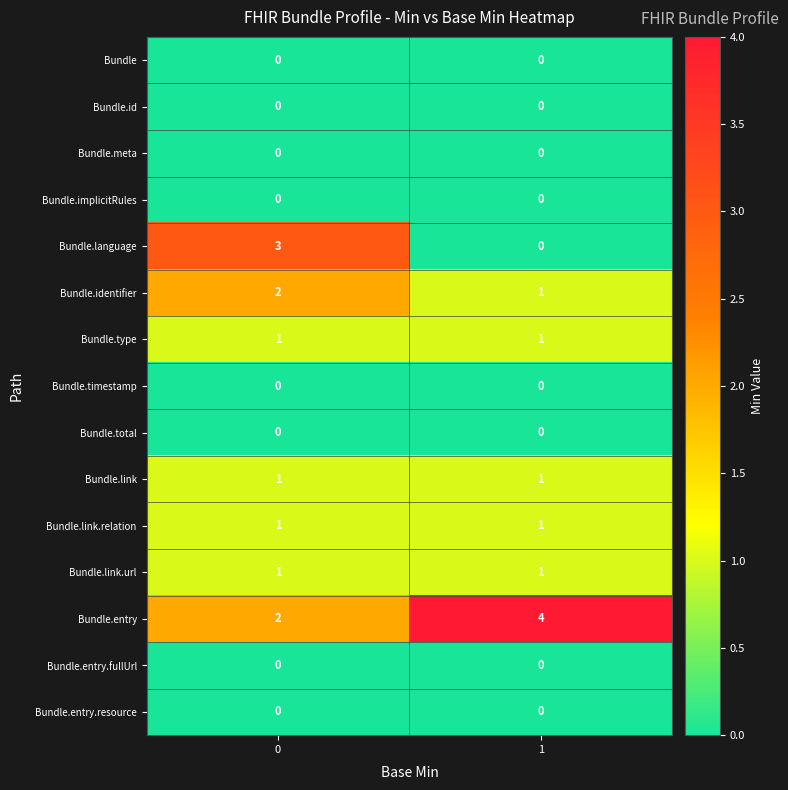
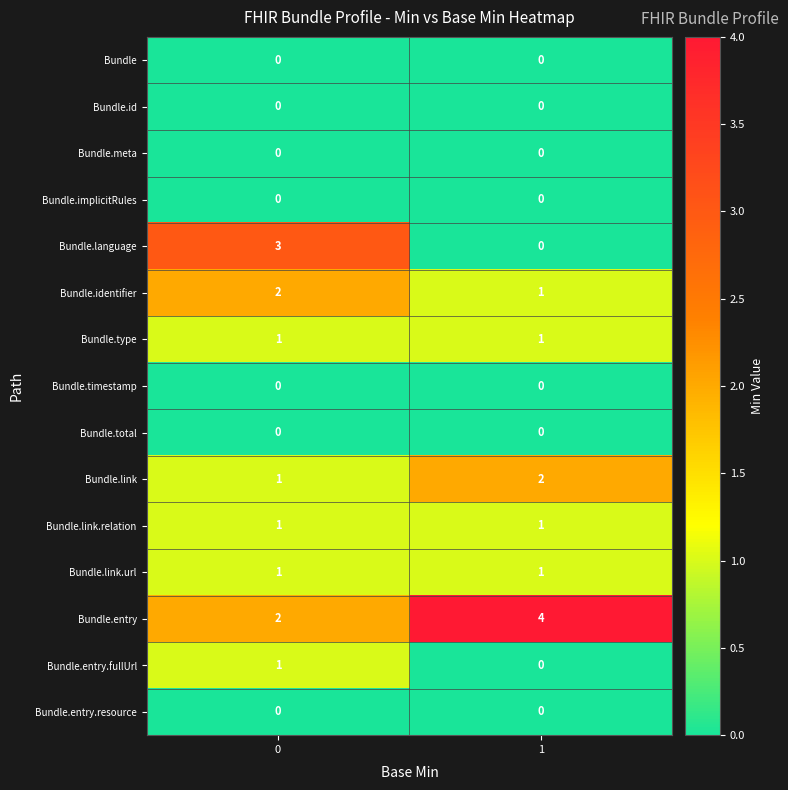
Bundle.link, 1: 1 -> 2
Bundle.entry.fullUrl, 0: 0 -> 1
